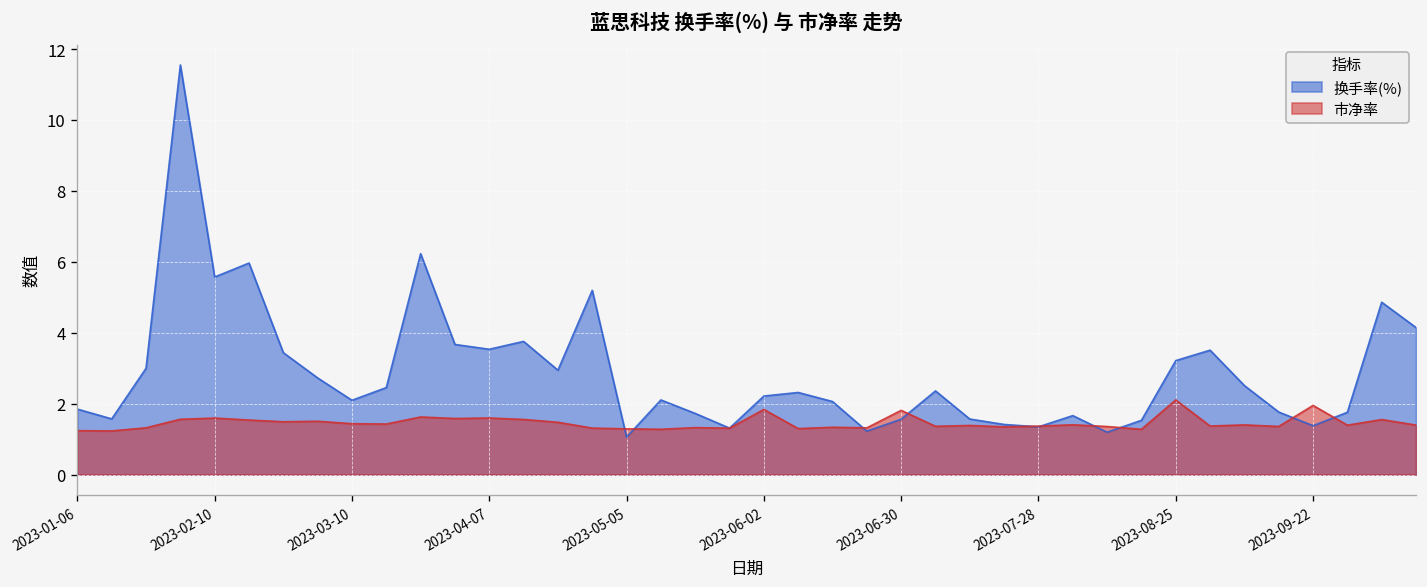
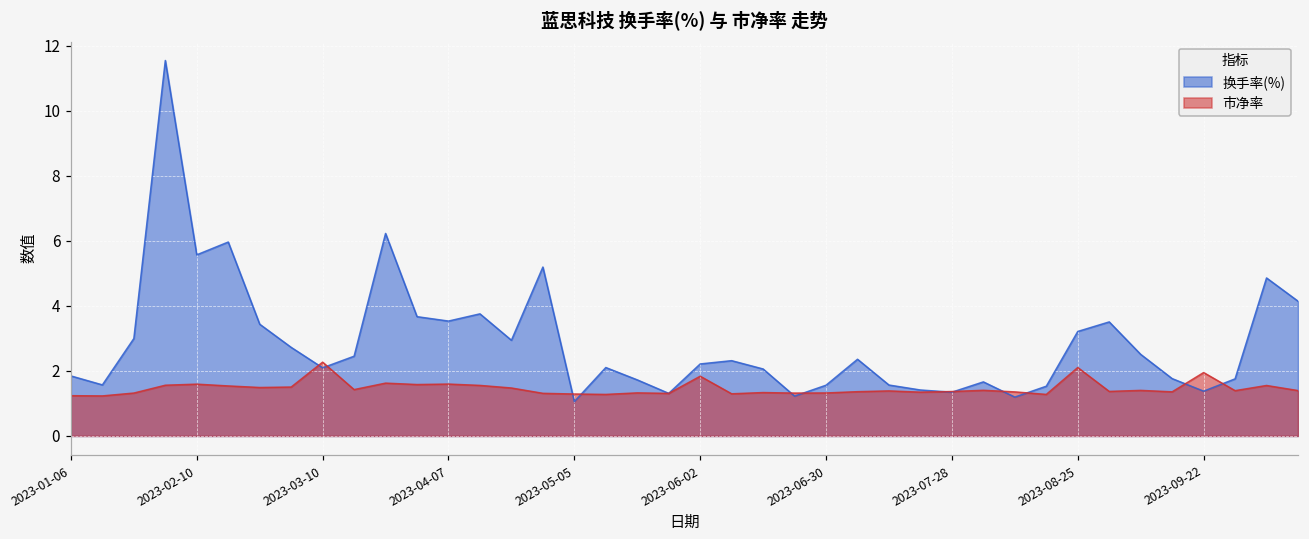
市净率, 2023-03-10: 1.4 -> 2.3
市净率, 2023-06-30: 1.8 -> 1.3
